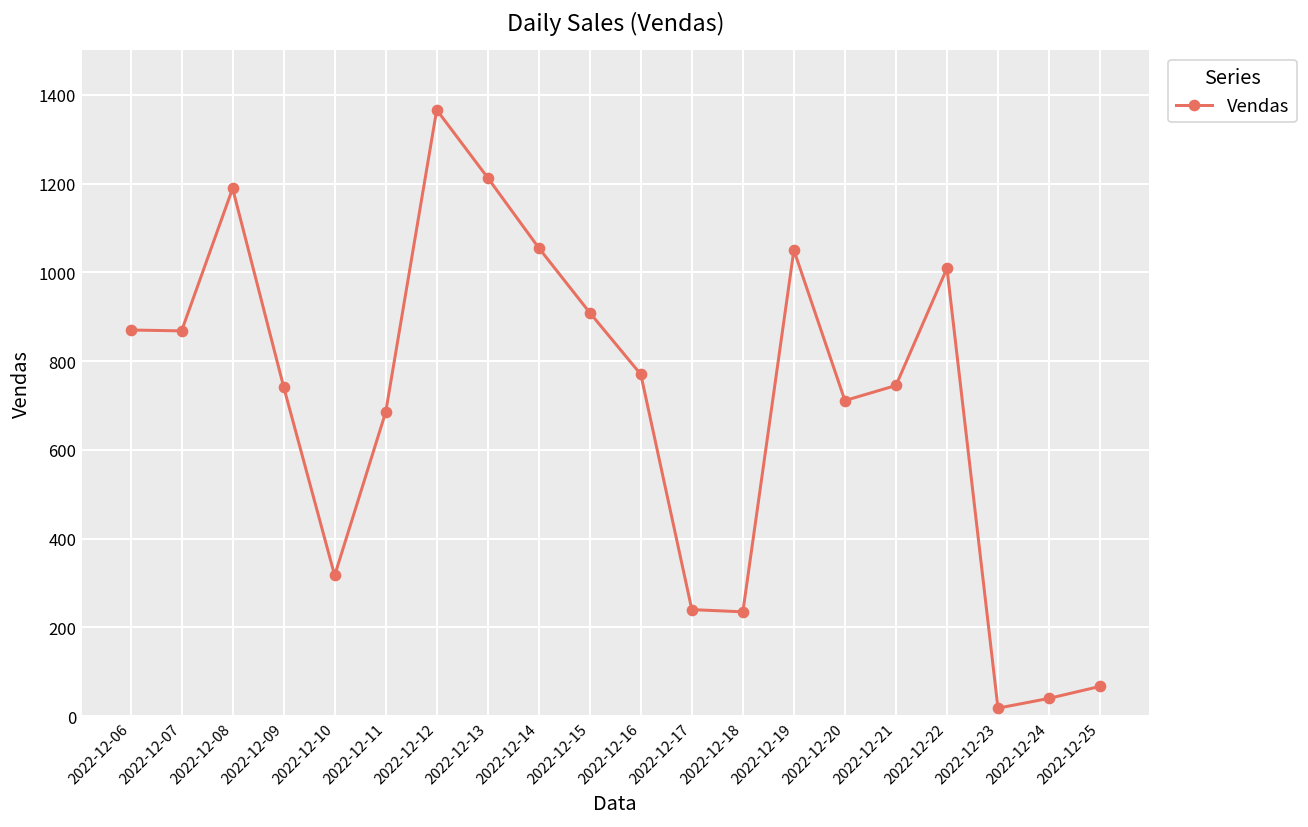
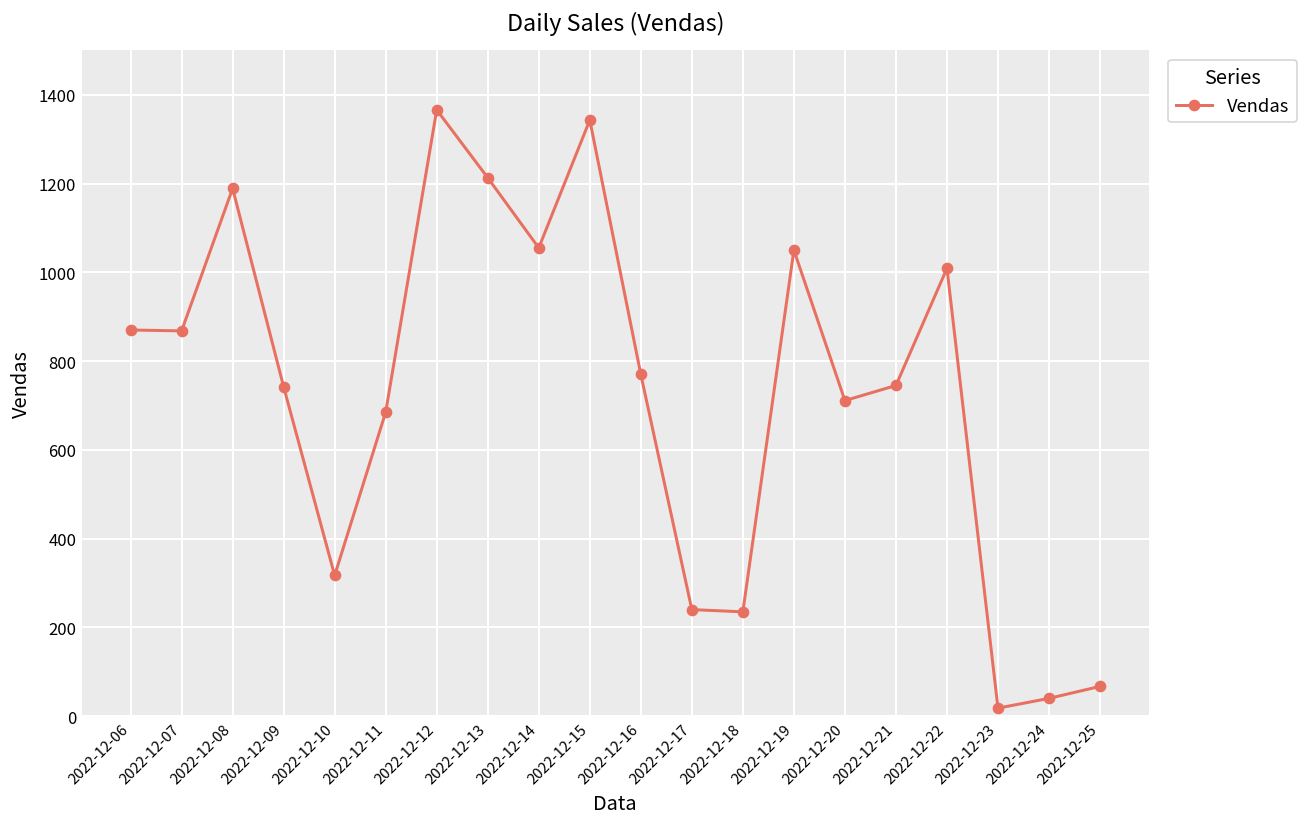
2022-12-15: 910 -> 1340
